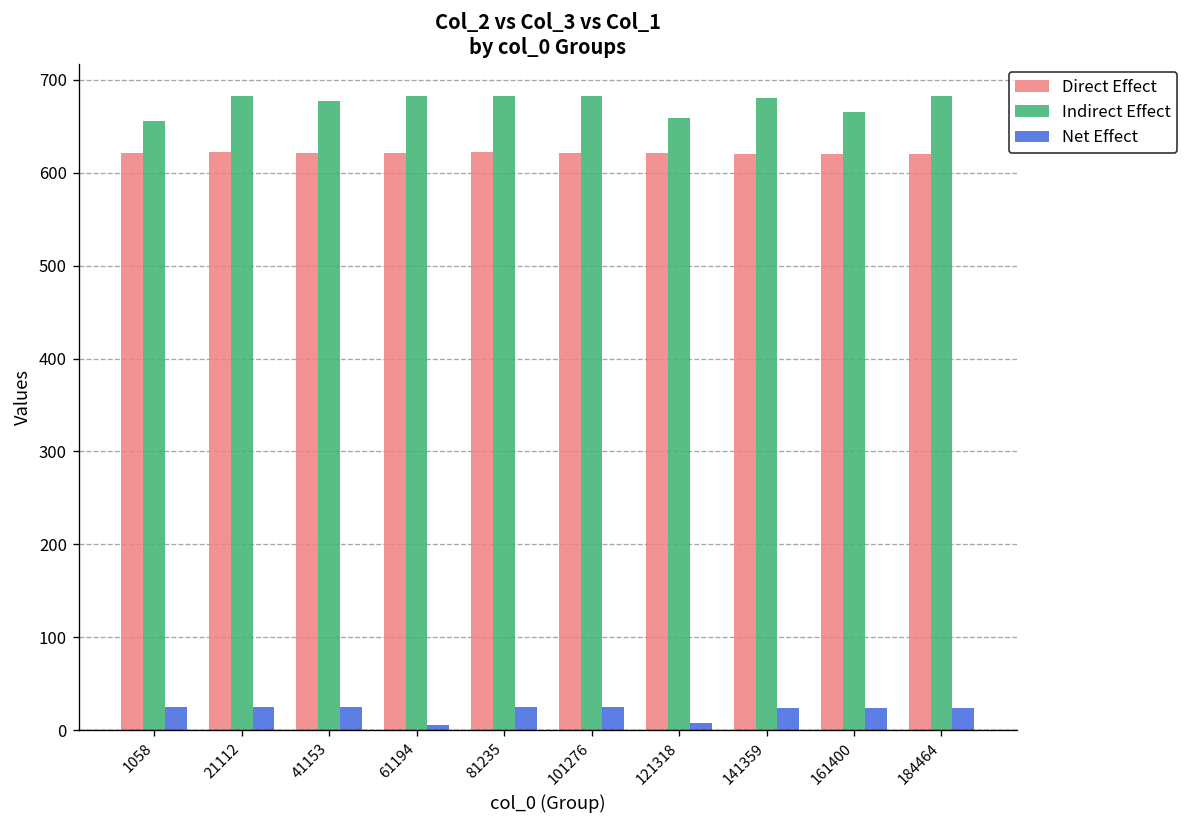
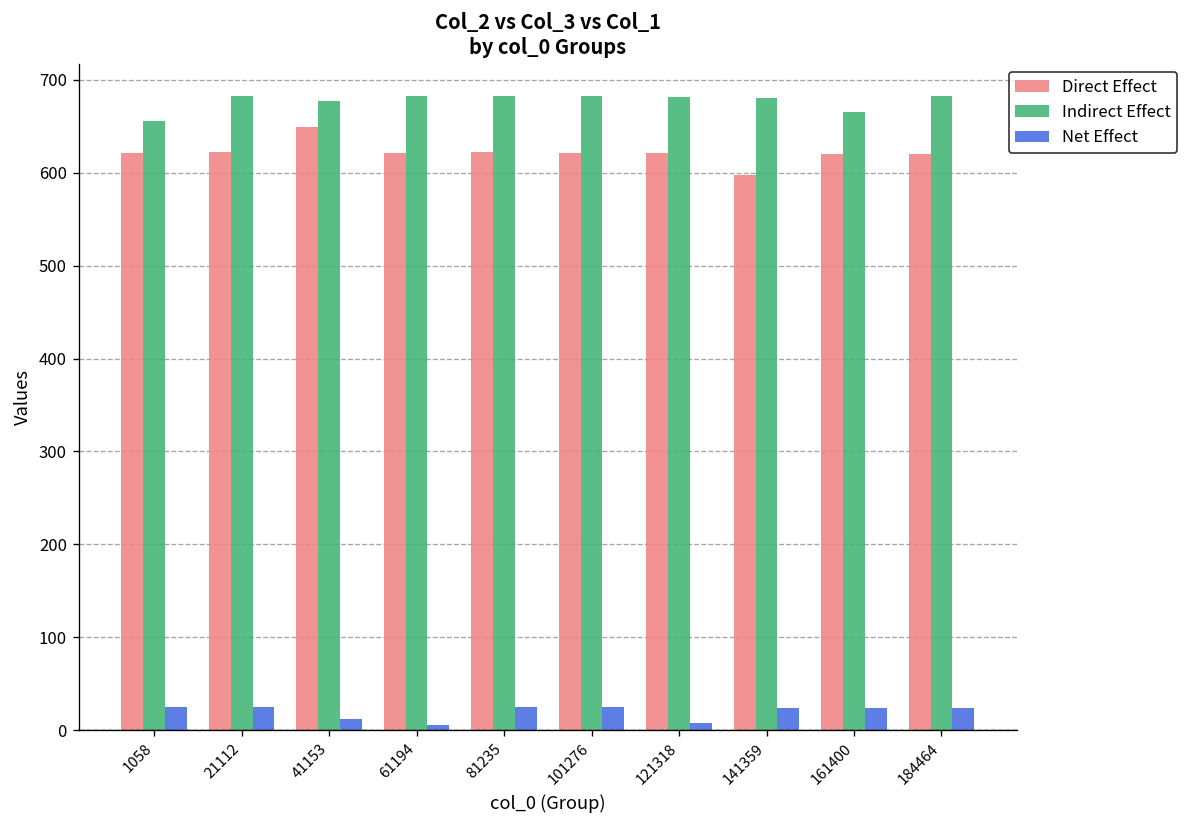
Direct Effect, 41153: 620 -> 650
Net Effect, 41153: 30 -> 10
Indirect Effect, 121318: 660 -> 680
Direct Effect, 141359: 620 -> 600
